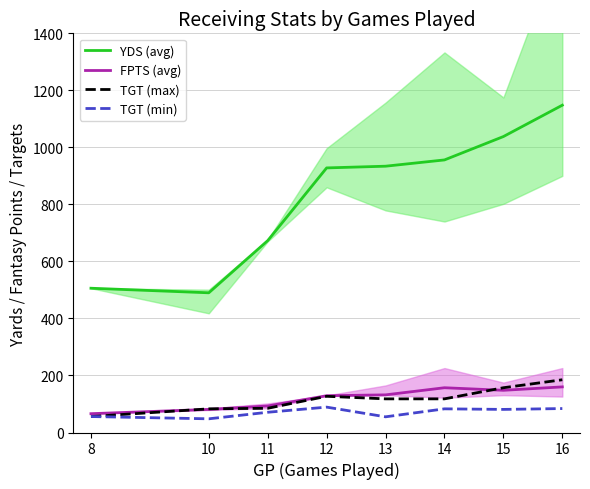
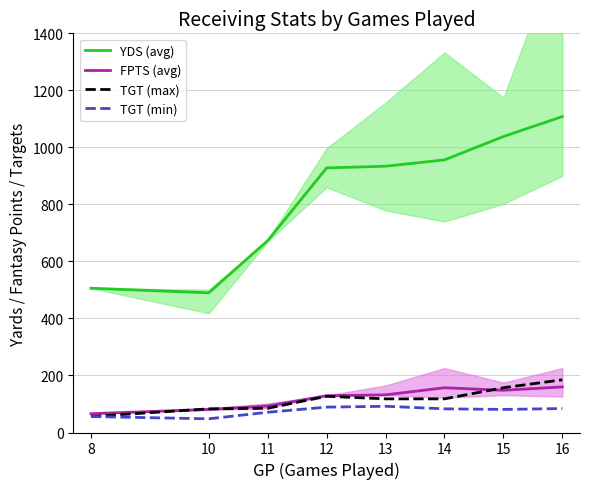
TGT (min), 13: 60 -> 90
YDS (avg), 16: 1150 -> 1110
